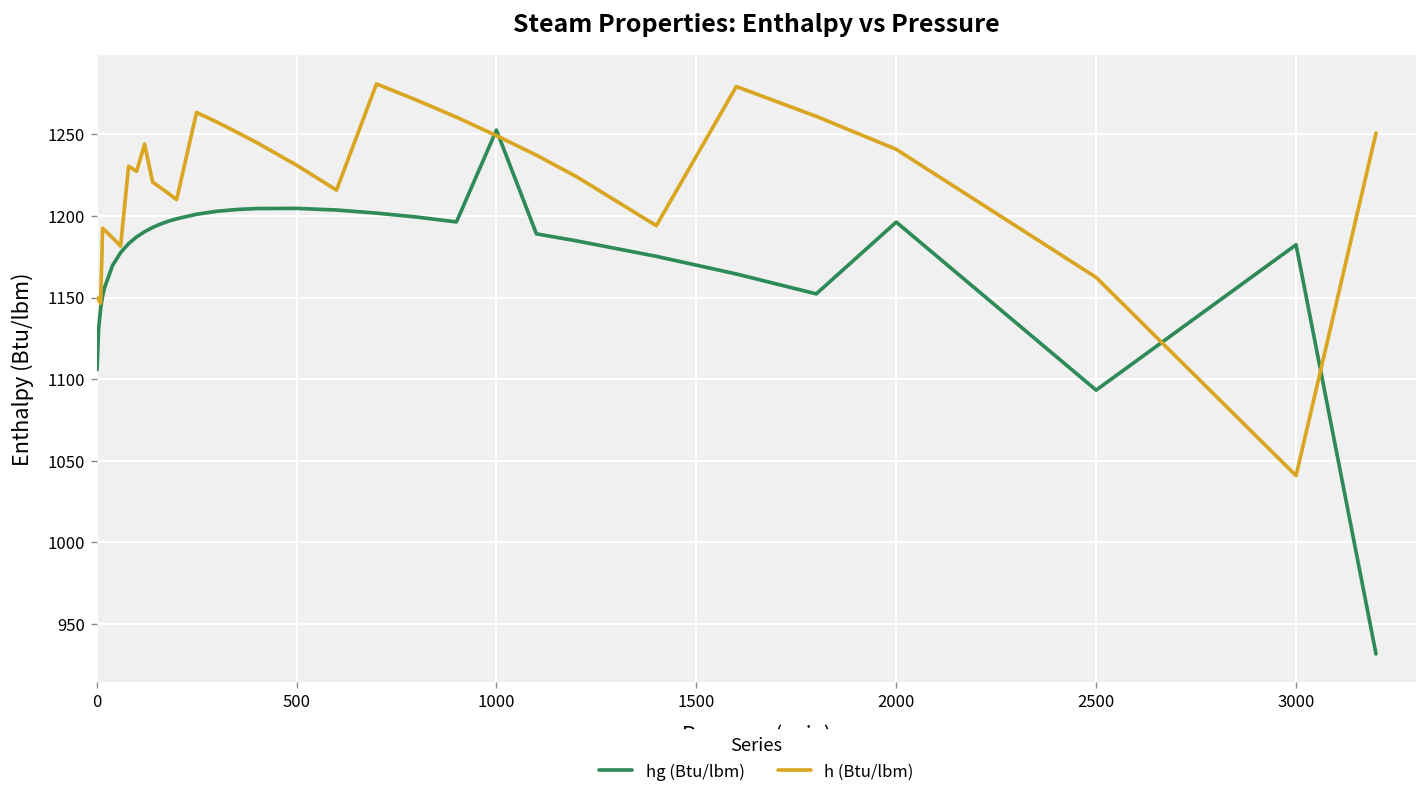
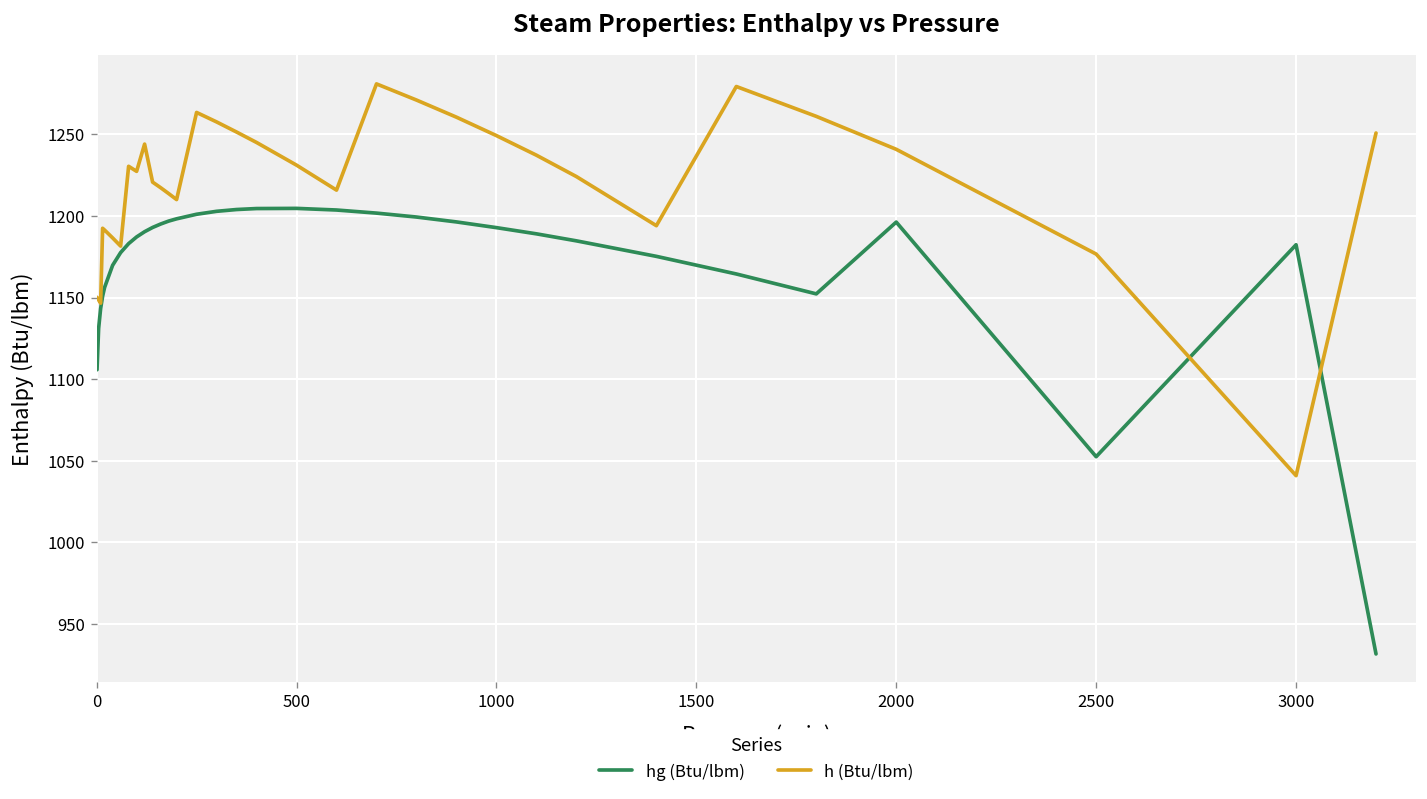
hg (Btu/lbm), 1000: 1253 -> 1193
hg (Btu/lbm), 2500: 1093 -> 1053
h (Btu/lbm), 2500: 1162 -> 1177
